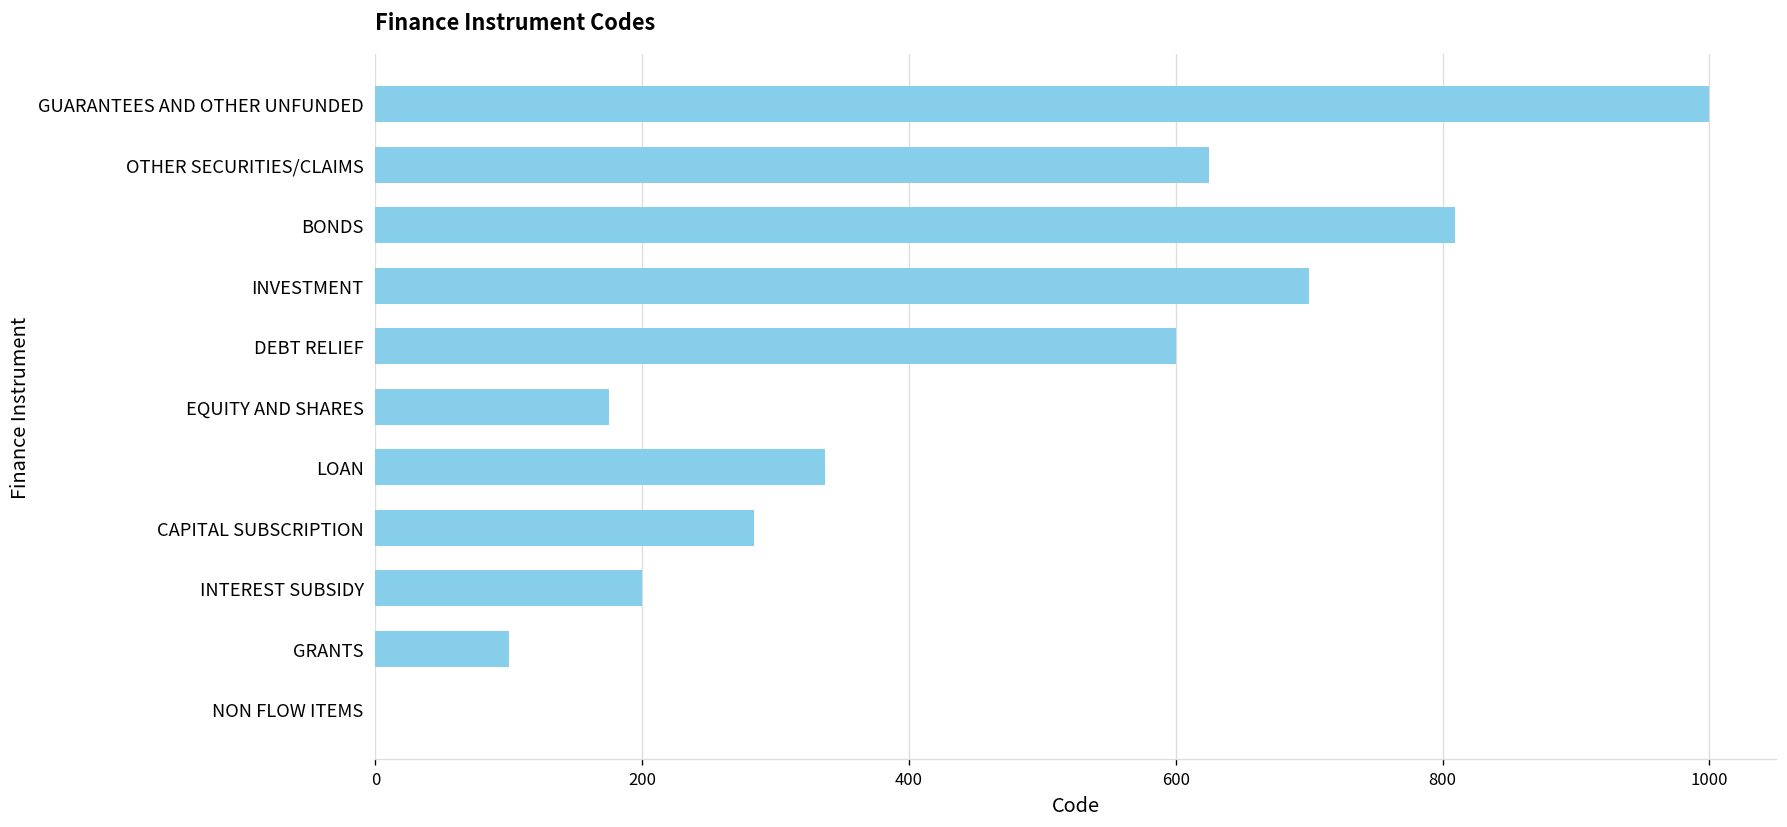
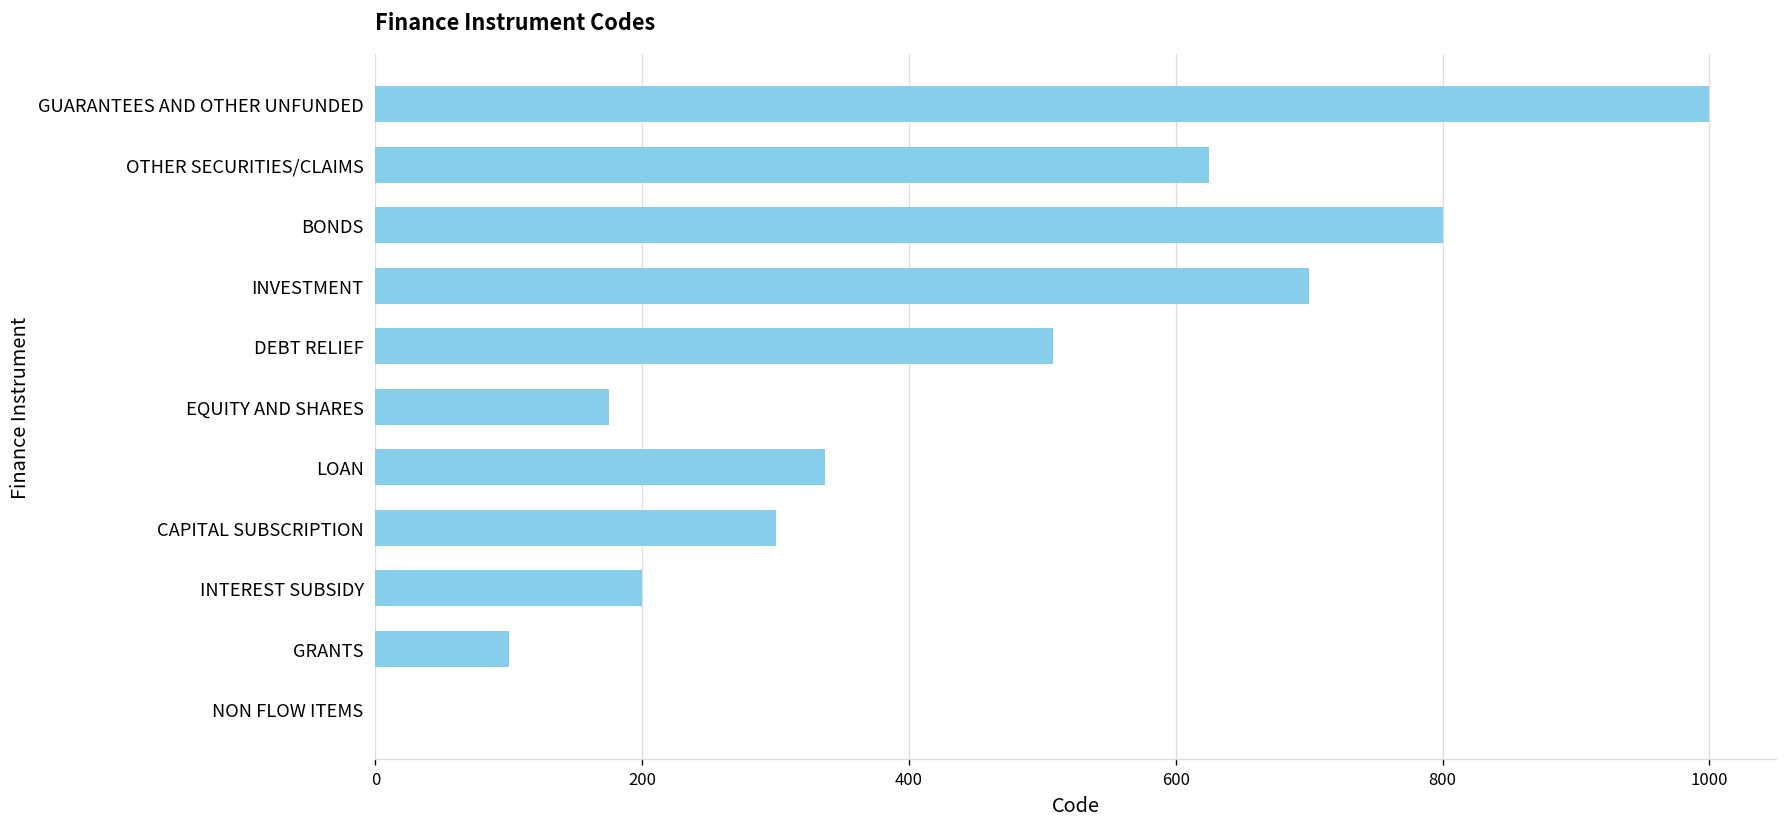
BONDS: 809 -> 800
DEBT RELIEF: 600 -> 508
CAPITAL SUBSCRIPTION: 284 -> 300
